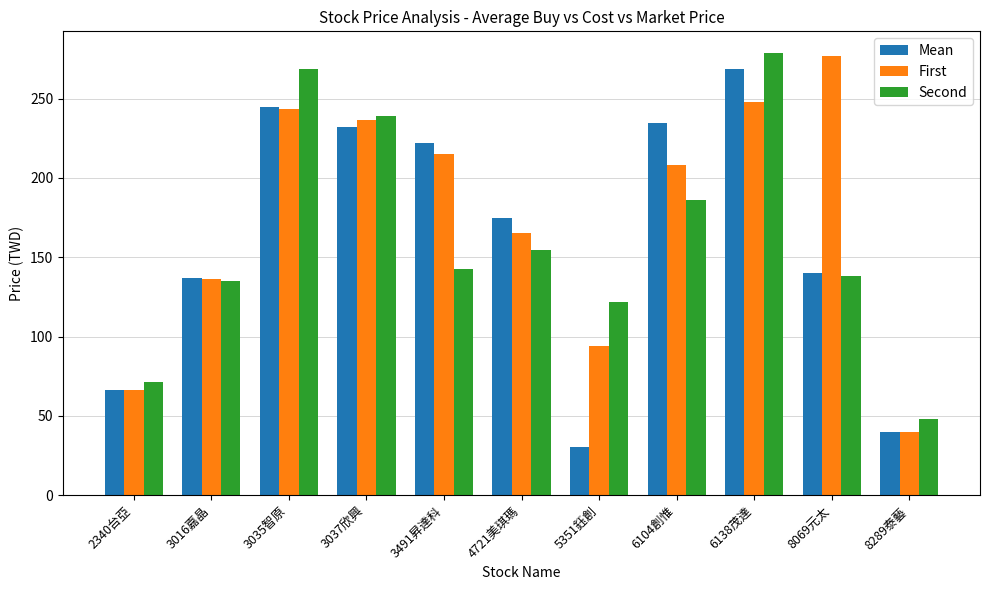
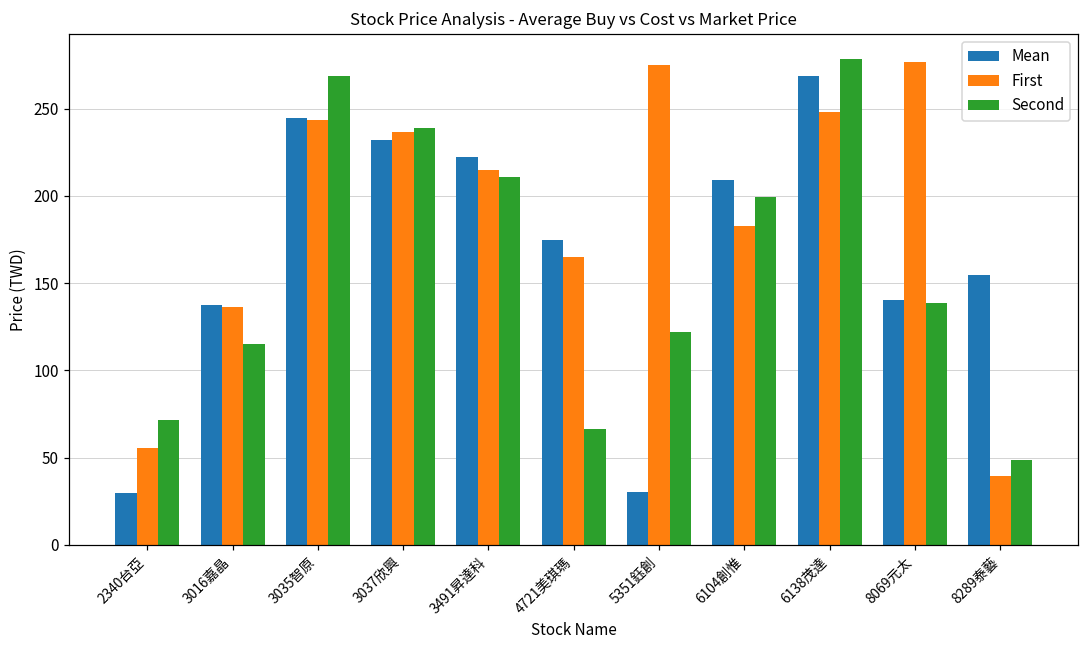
Mean, 2340台亞: 66 -> 30
First, 2340台亞: 66 -> 56
Second, 3016嘉晶: 135 -> 115
Second, 3491昇達科: 143 -> 211
Second, 4721美琪瑪: 155 -> 66
First, 5351鈺創: 94 -> 275
Mean, 6104創惟: 235 -> 209
First, 6104創惟: 208 -> 183
Second, 6104創惟: 186 -> 200
Mean, 8289泰藝: 40 -> 155
